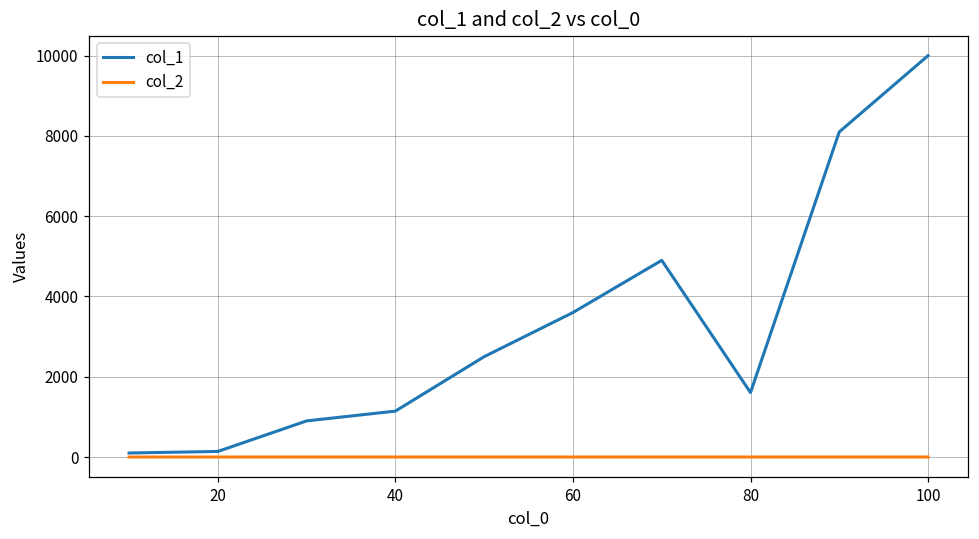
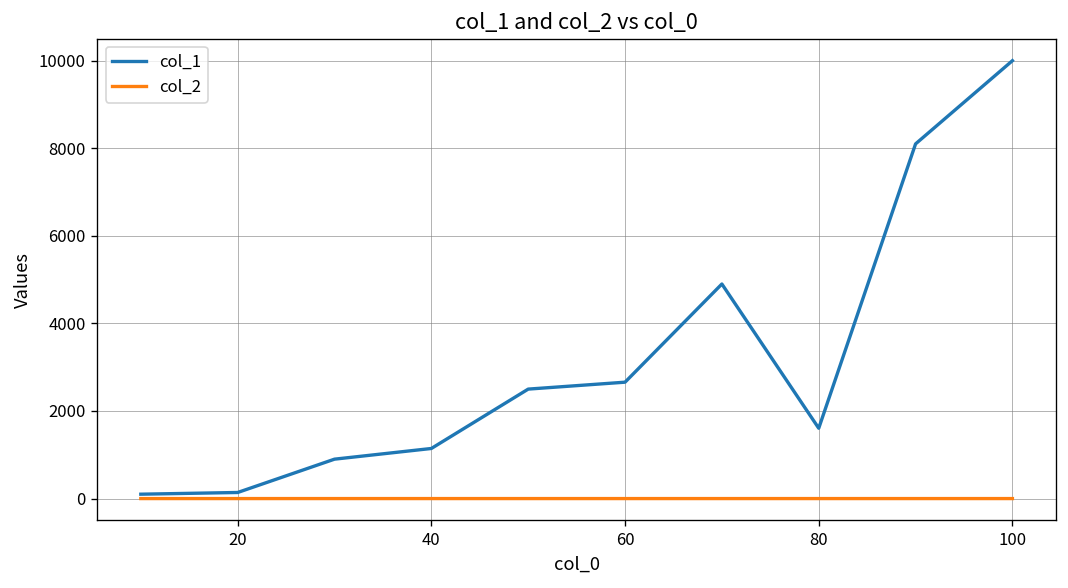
col_1, 60: 3600 -> 2700
